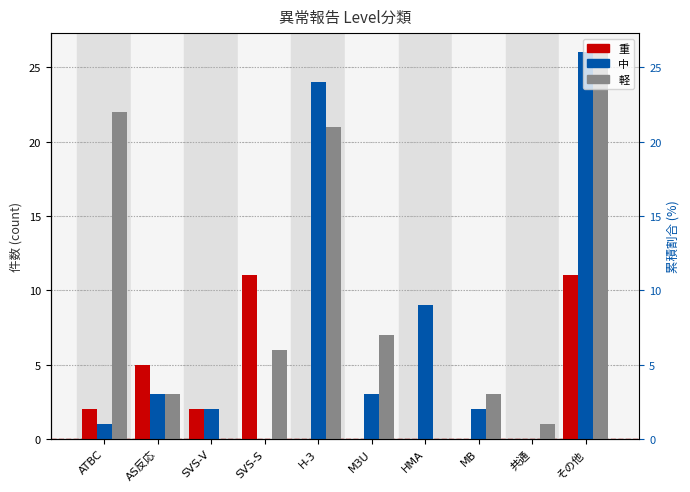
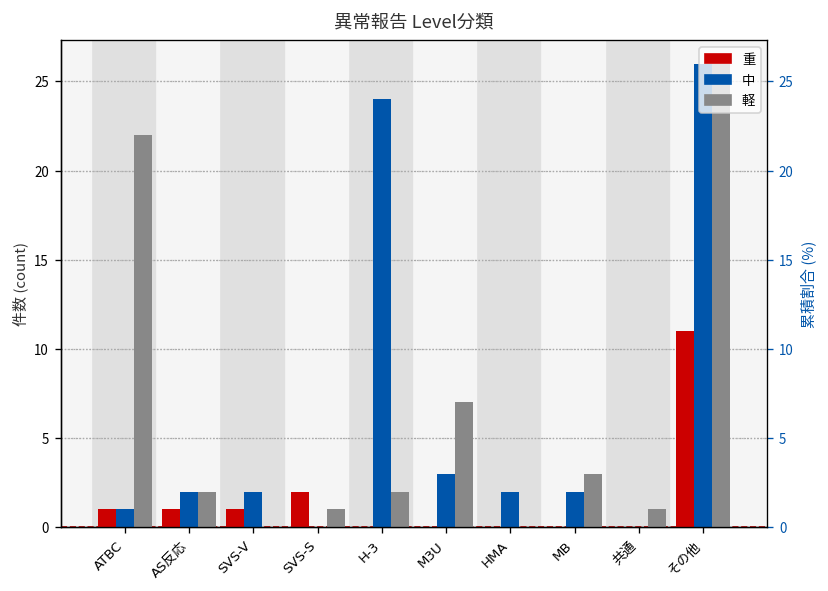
重, ATBC: 2 -> 1
重, AS反応: 5 -> 1
中, AS反応: 3 -> 2
軽, AS反応: 3 -> 2
重, SVS-V: 2 -> 1
重, SVS-S: 11 -> 2
軽, SVS-S: 6 -> 1
軽, H-3: 21 -> 2
中, HMA: 9 -> 2
